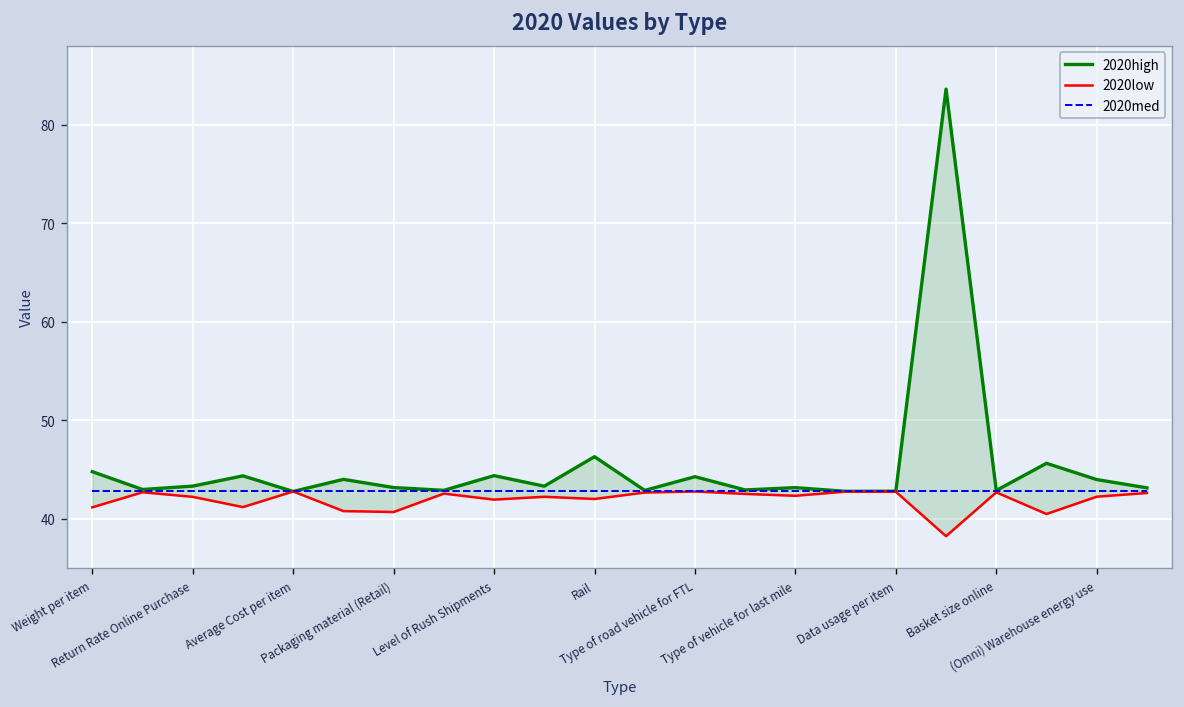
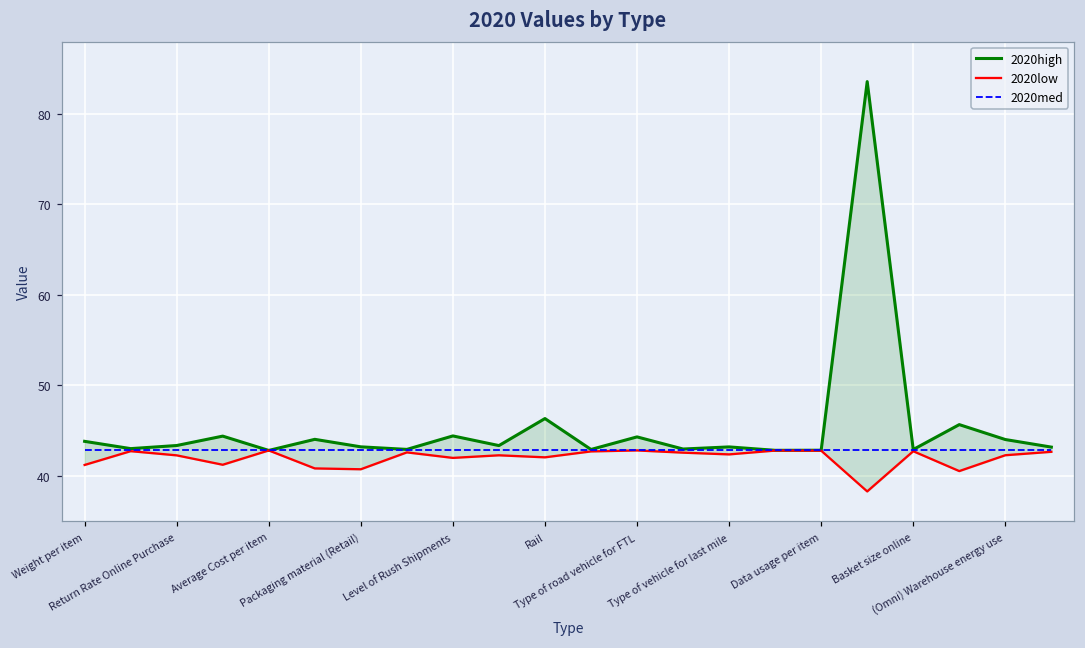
2020high, Weight per item: 45 -> 44
